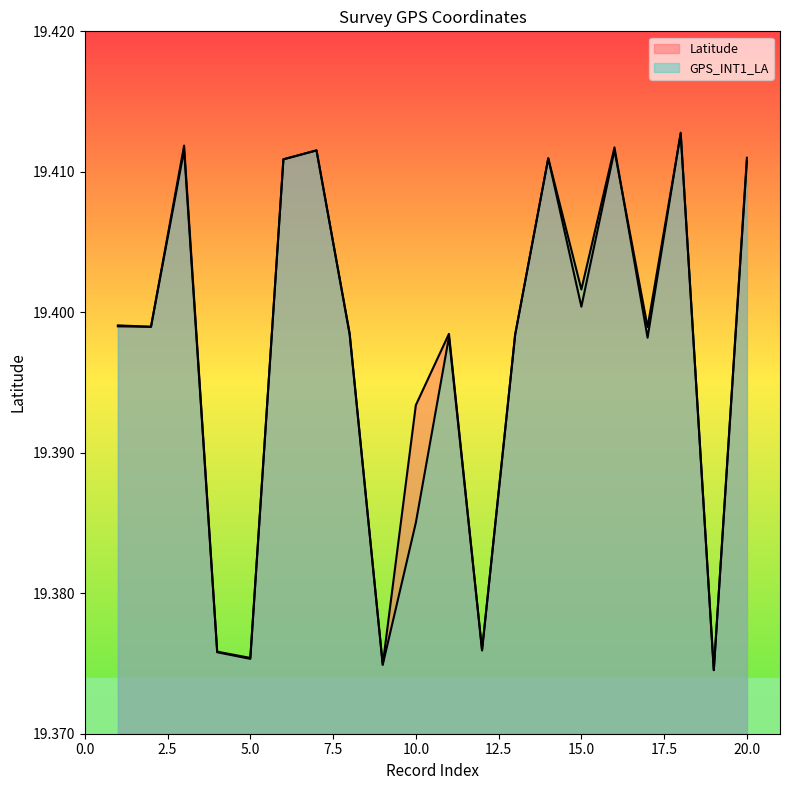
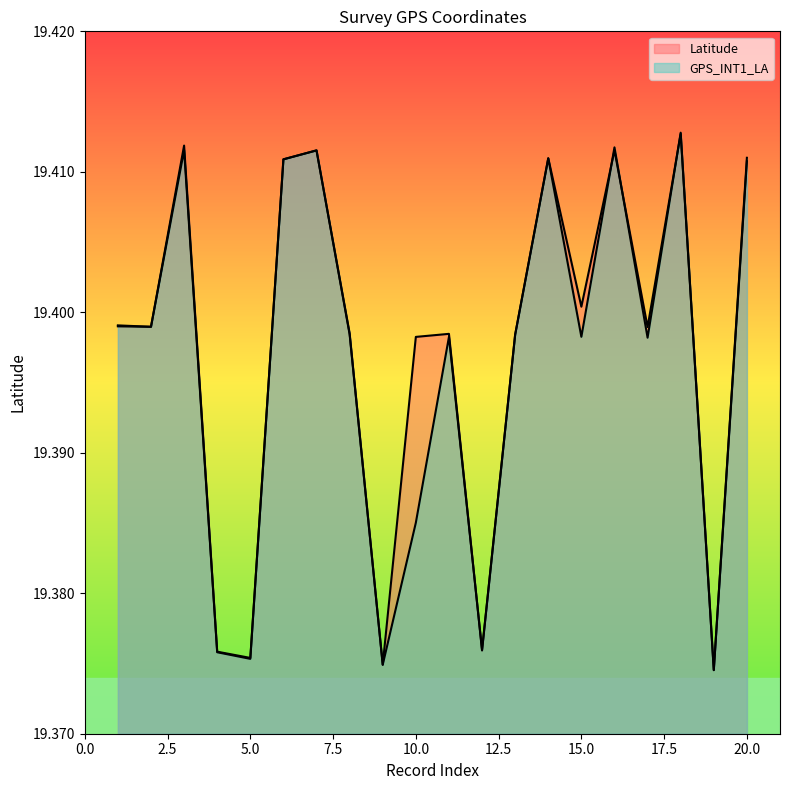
Latitude, 10.0: 19.3934 -> 19.3982
GPS_INT1_LA, 15.0: 19.4016 -> 19.3983
